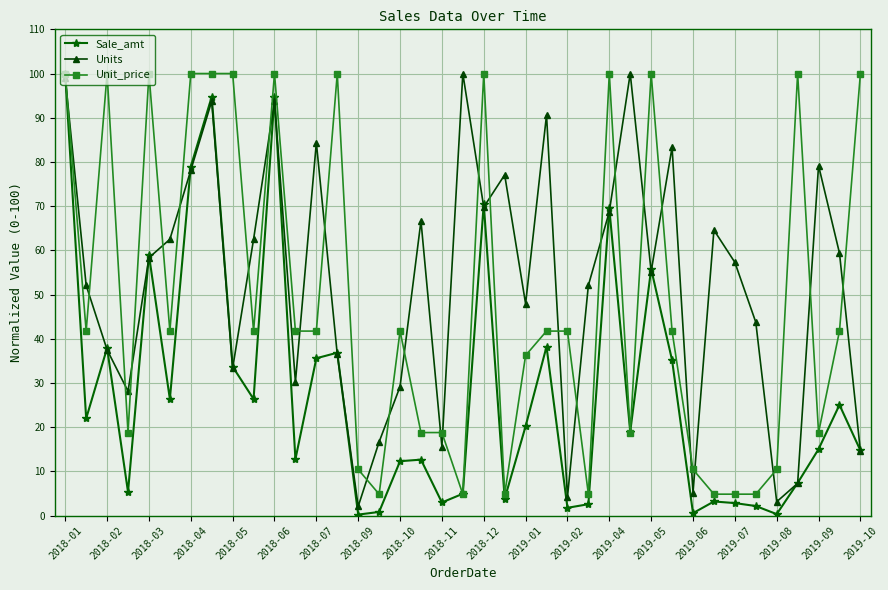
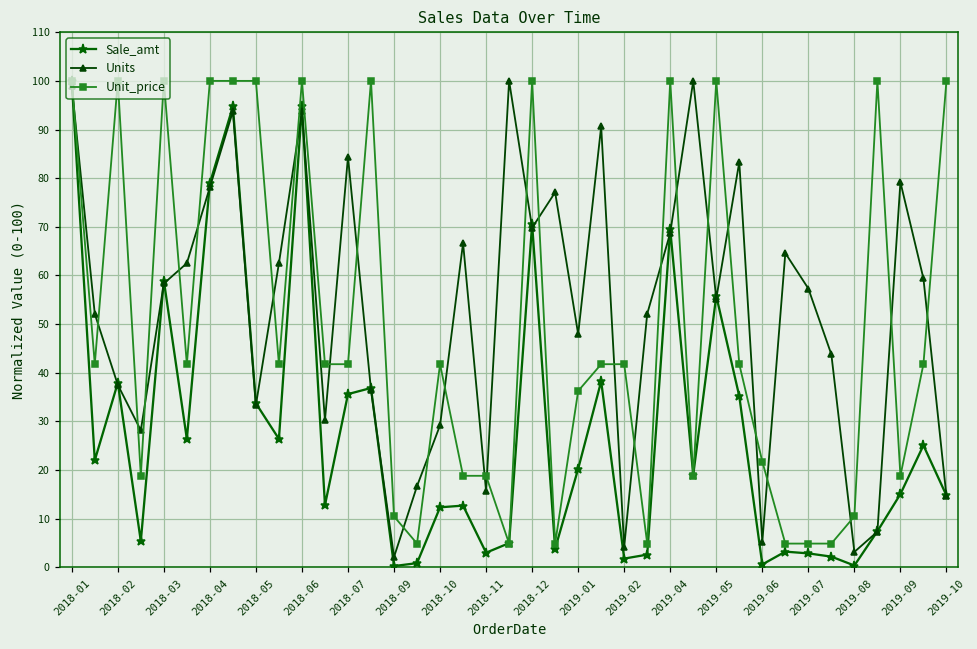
Unit_price, 2019-06: 10 -> 22
